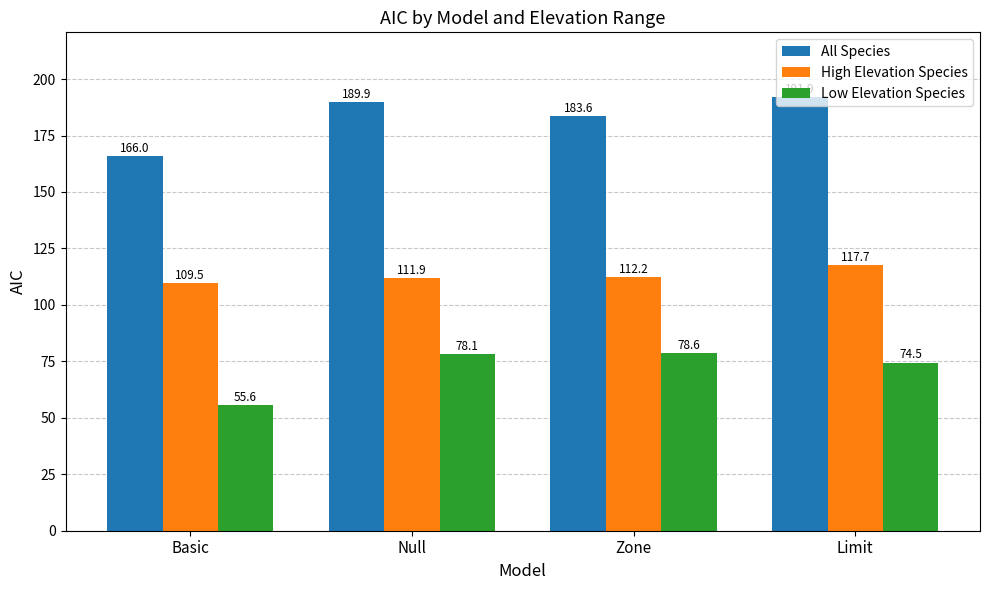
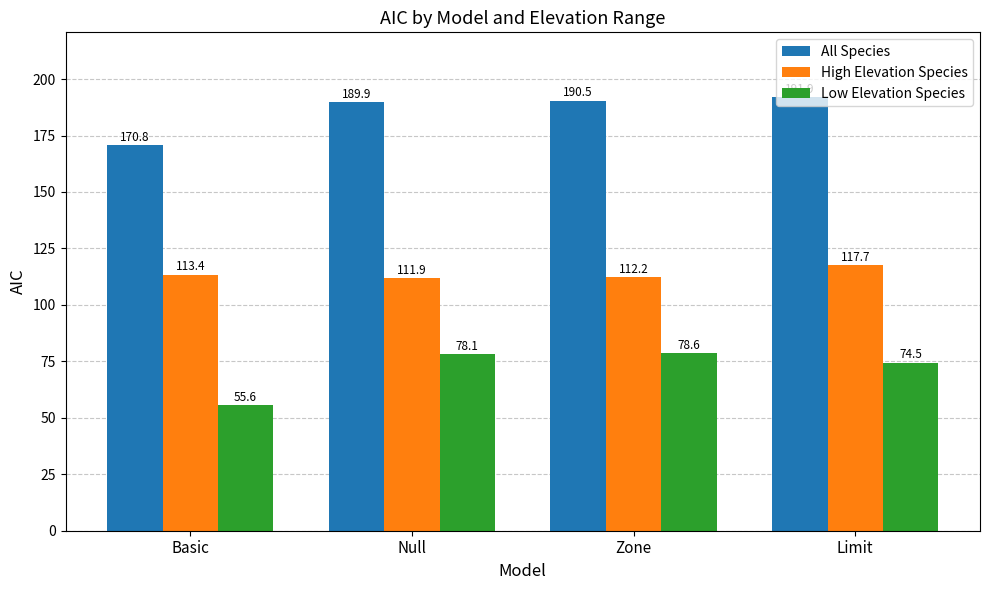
All Species, Basic: 166.0 -> 170.8
High Elevation Species, Basic: 109.5 -> 113.4
All Species, Zone: 183.6 -> 190.5
